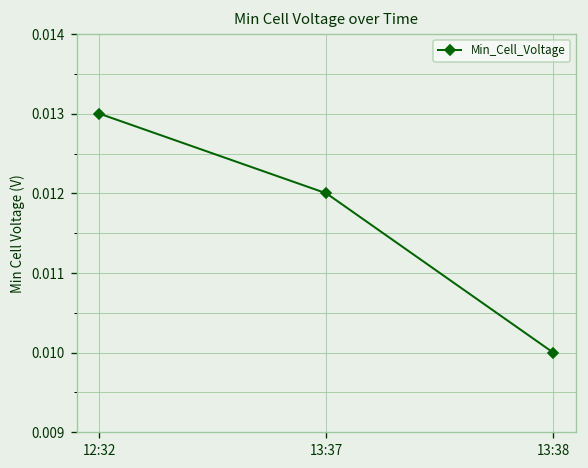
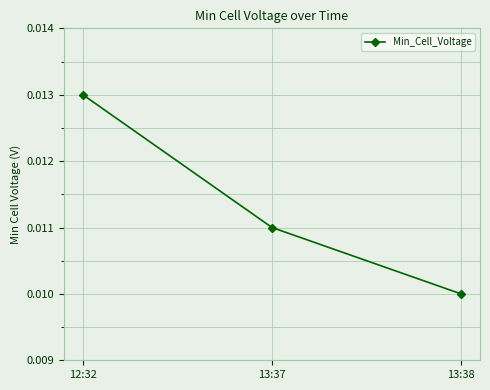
13:37: 0.012 -> 0.011
